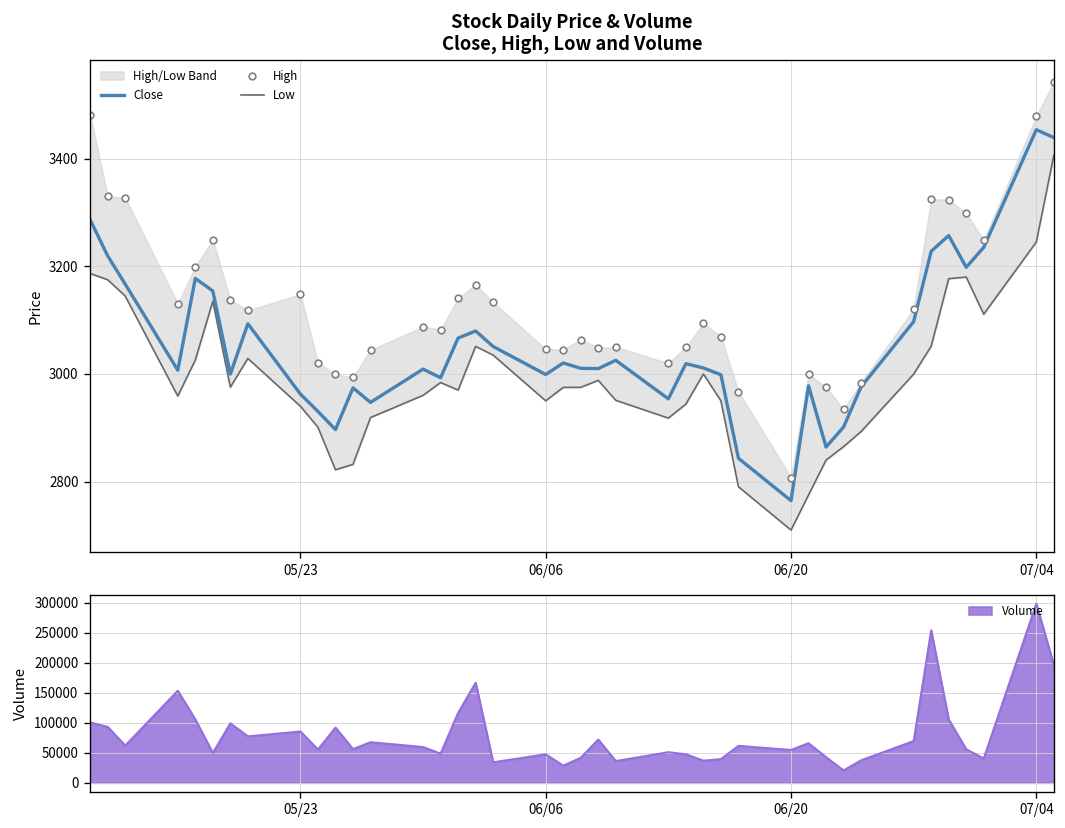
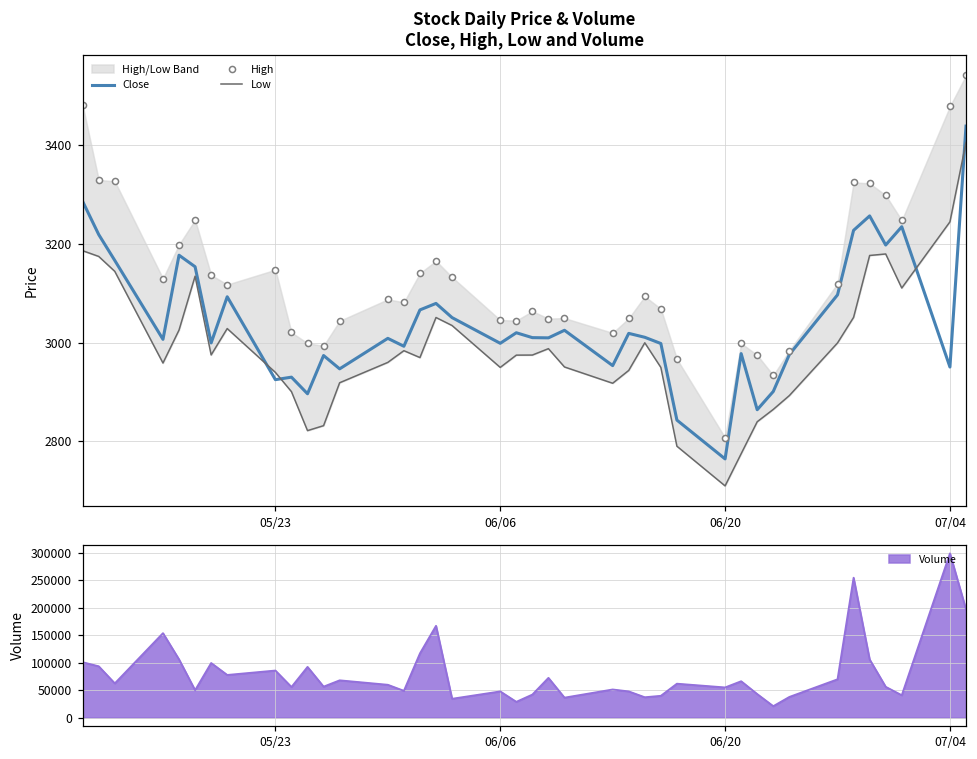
Stock Daily Price & Volume Close, High, Low and Volume, Close, 05/23: 2960 -> 2930
Stock Daily Price & Volume Close, High, Low and Volume, Close, 07/04: 3450 -> 2950
